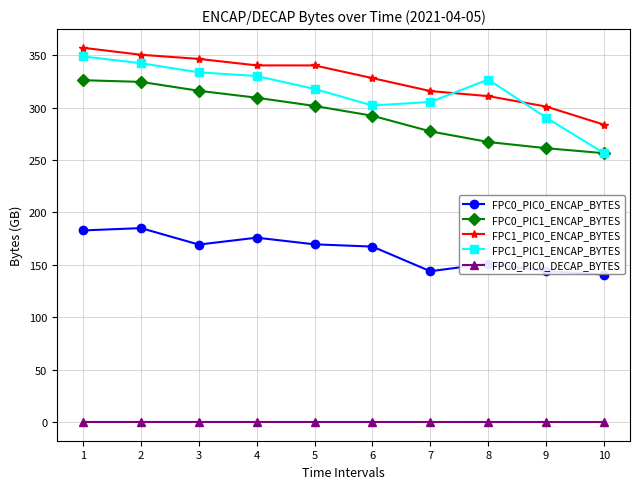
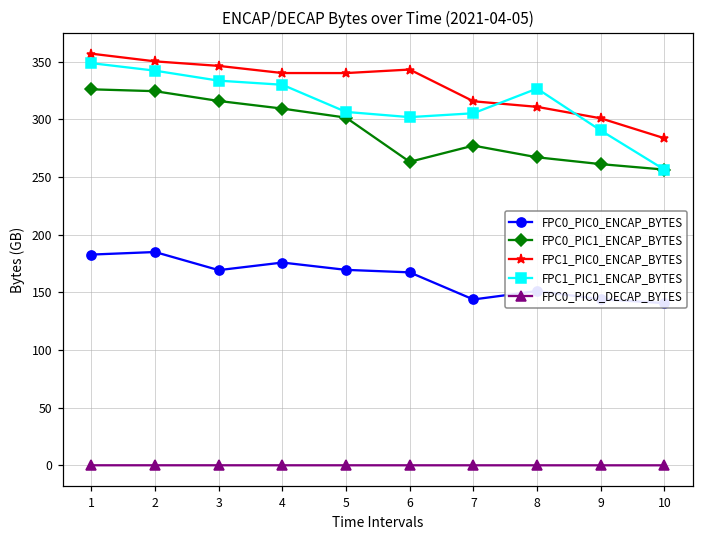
FPC1_PIC1_ENCAP_BYTES, 5: 318 -> 307
FPC0_PIC1_ENCAP_BYTES, 6: 292 -> 263
FPC1_PIC0_ENCAP_BYTES, 6: 328 -> 343
